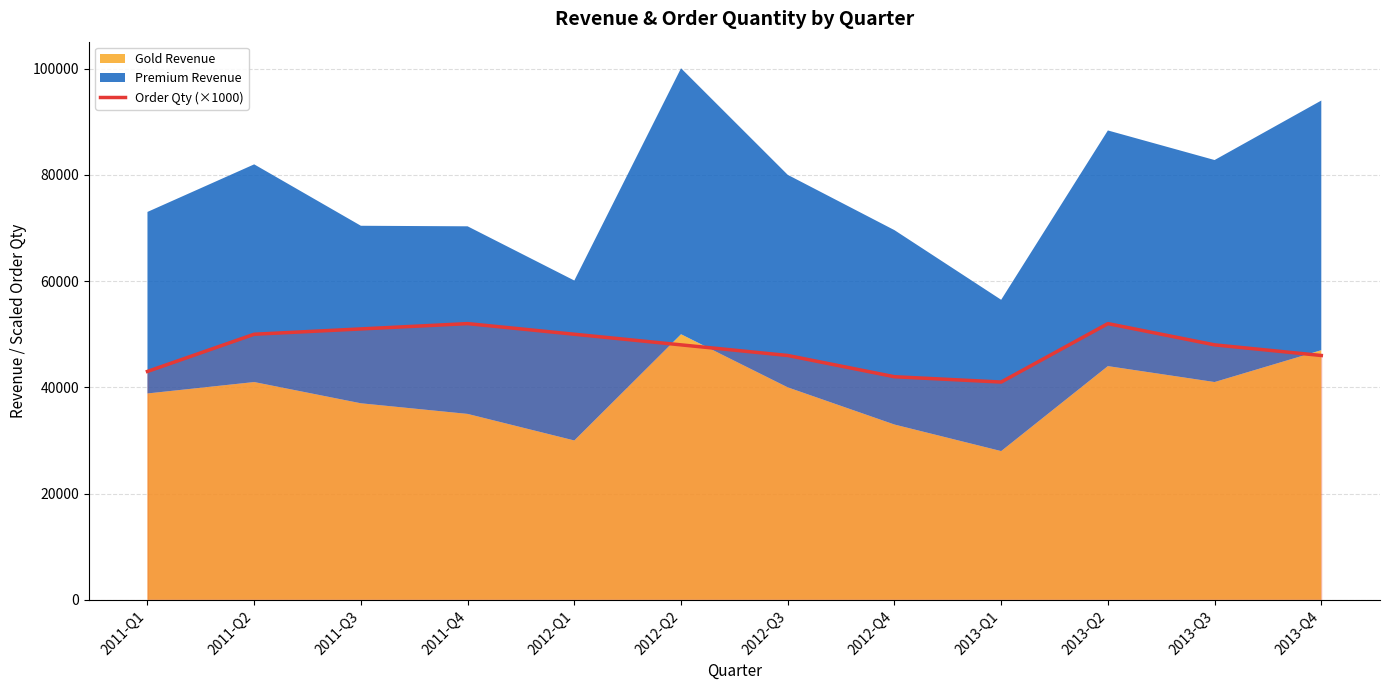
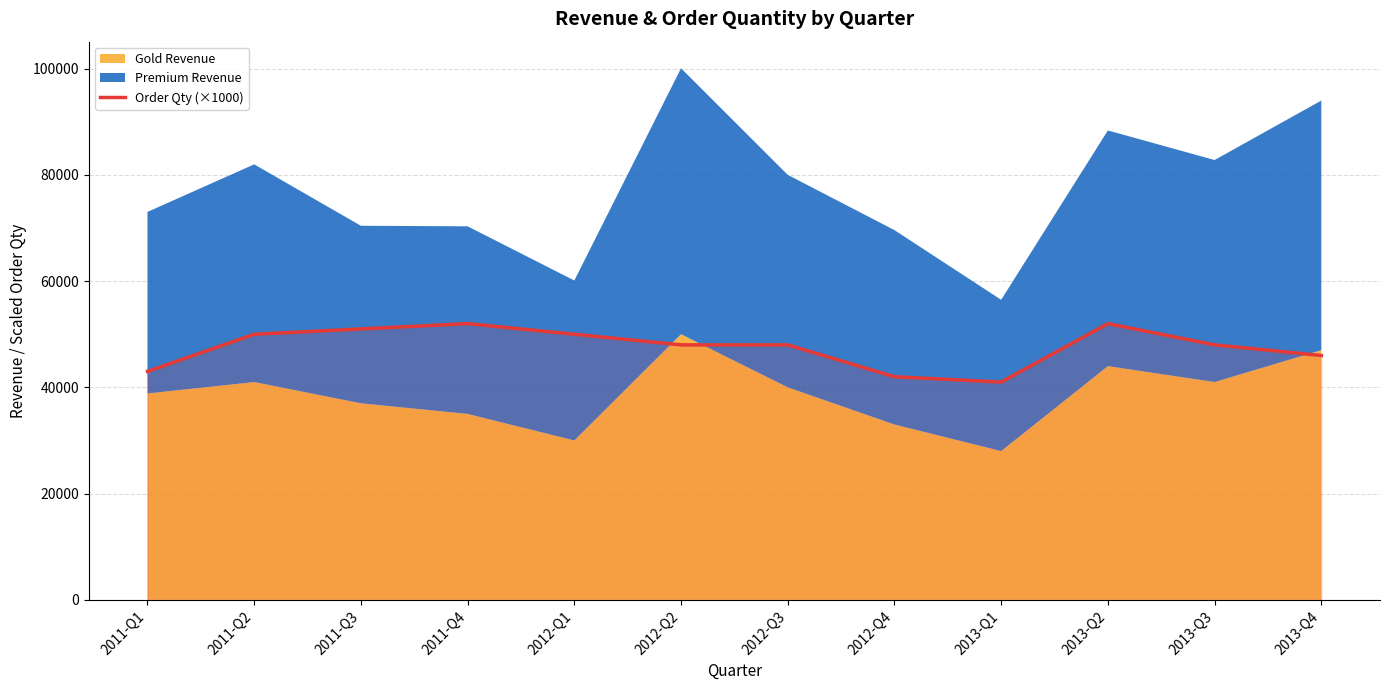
Order Qty (×1000), 2012-Q3: 46000 -> 48000
